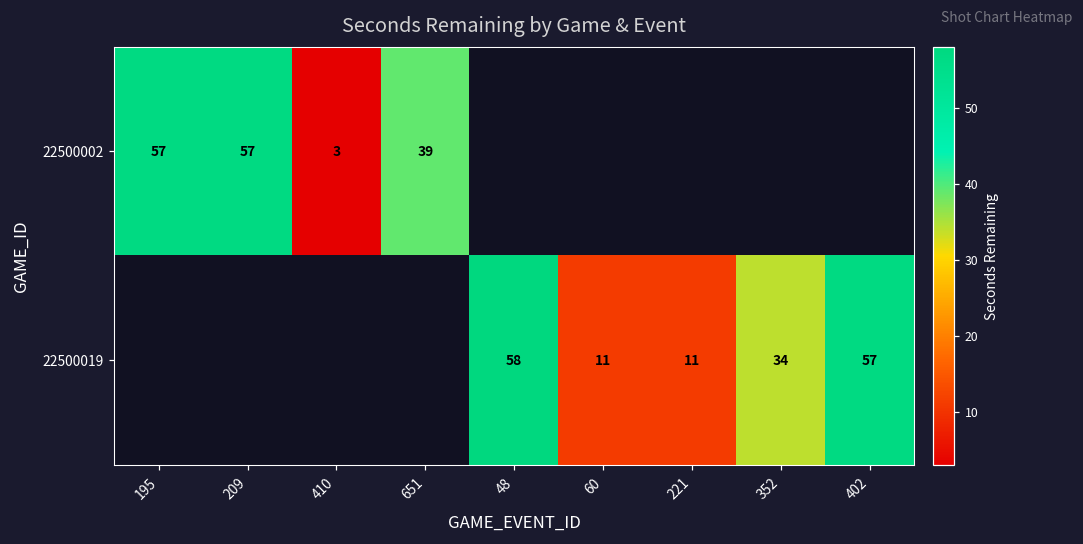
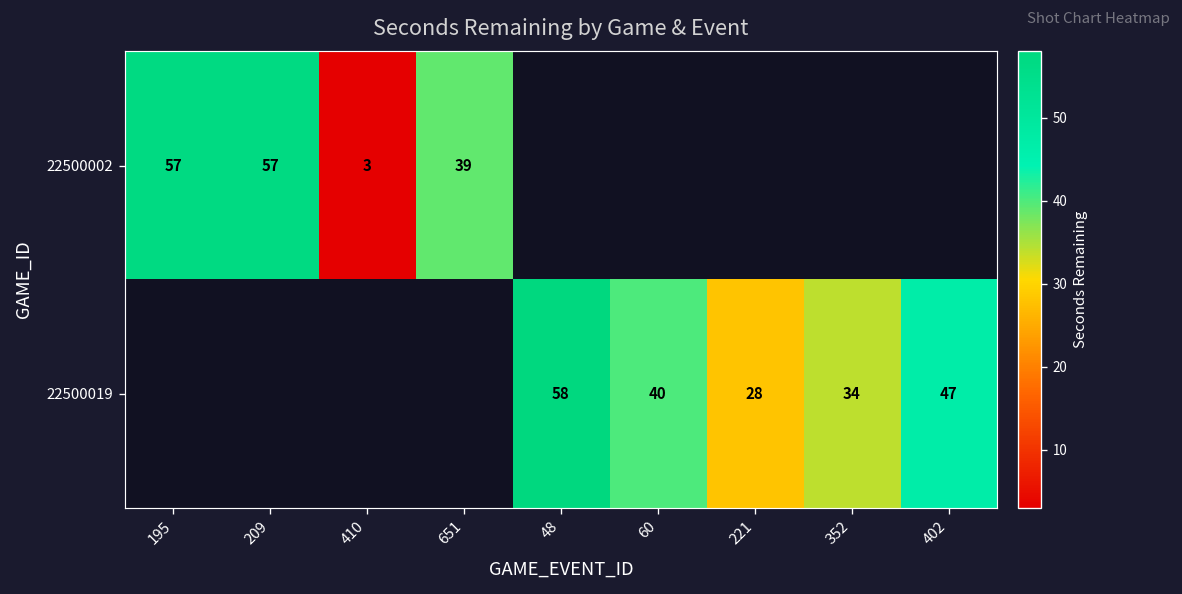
22500019, 60: 11 -> 40
22500019, 221: 11 -> 28
22500019, 402: 57 -> 47
